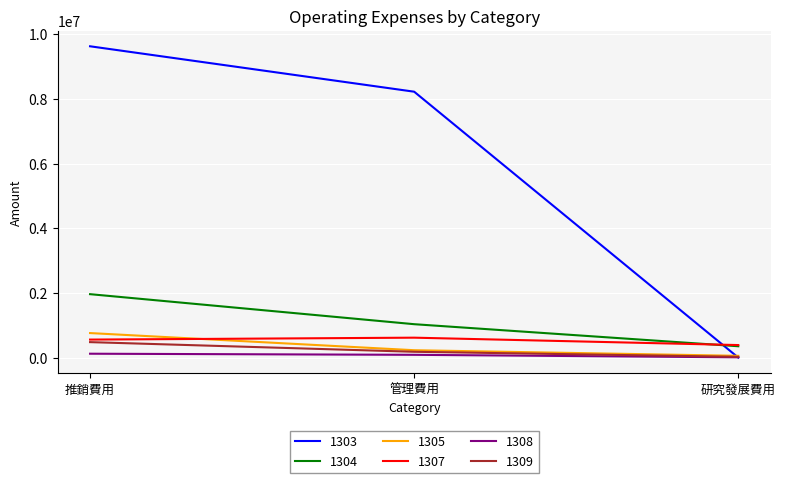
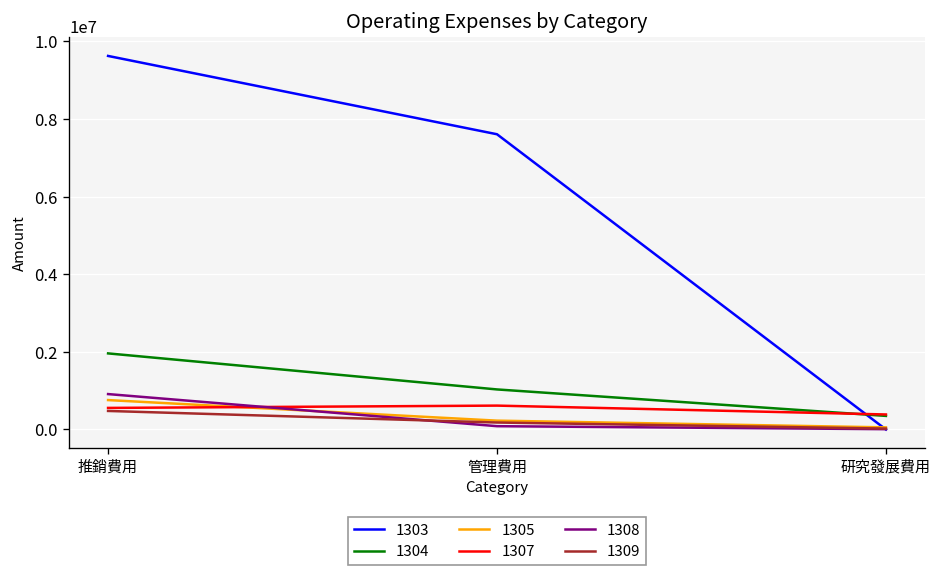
1308, 推銷費用: 100000 -> 900000
1303, 管理費用: 8200000 -> 7600000
